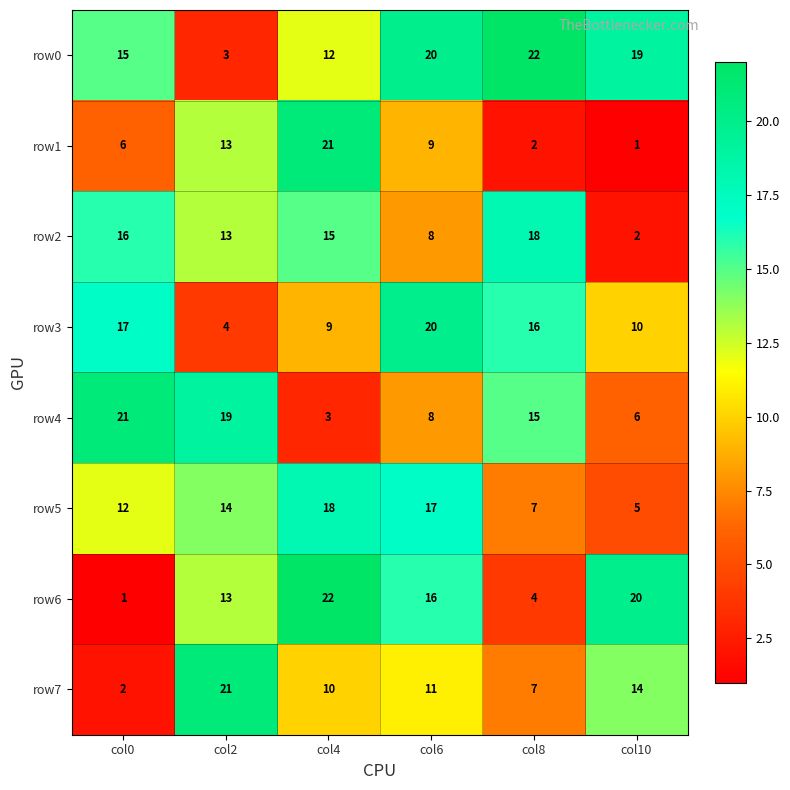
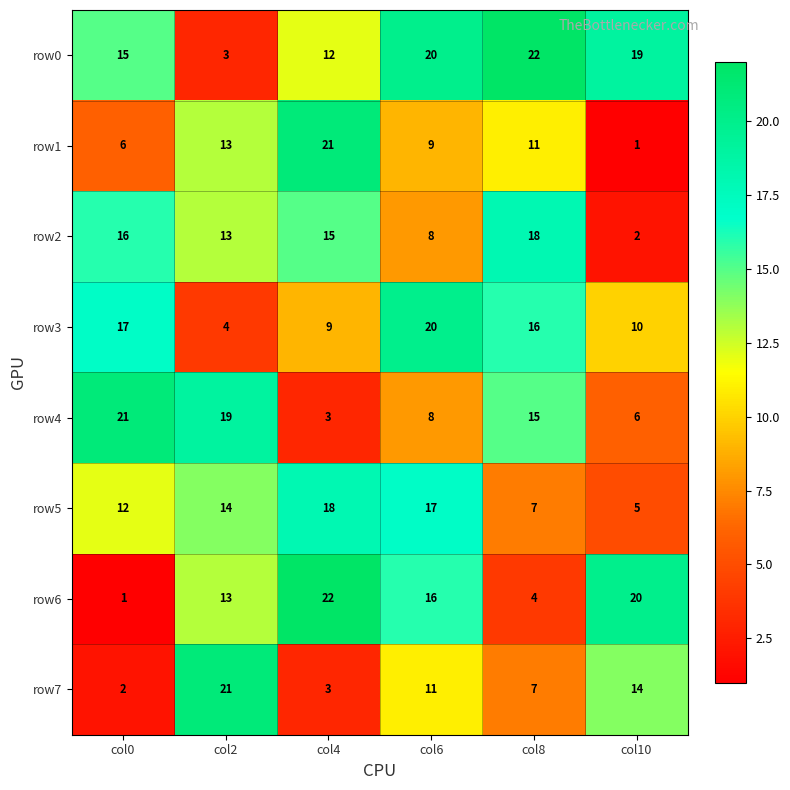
row1, col8: 2 -> 11
row7, col4: 10 -> 3
